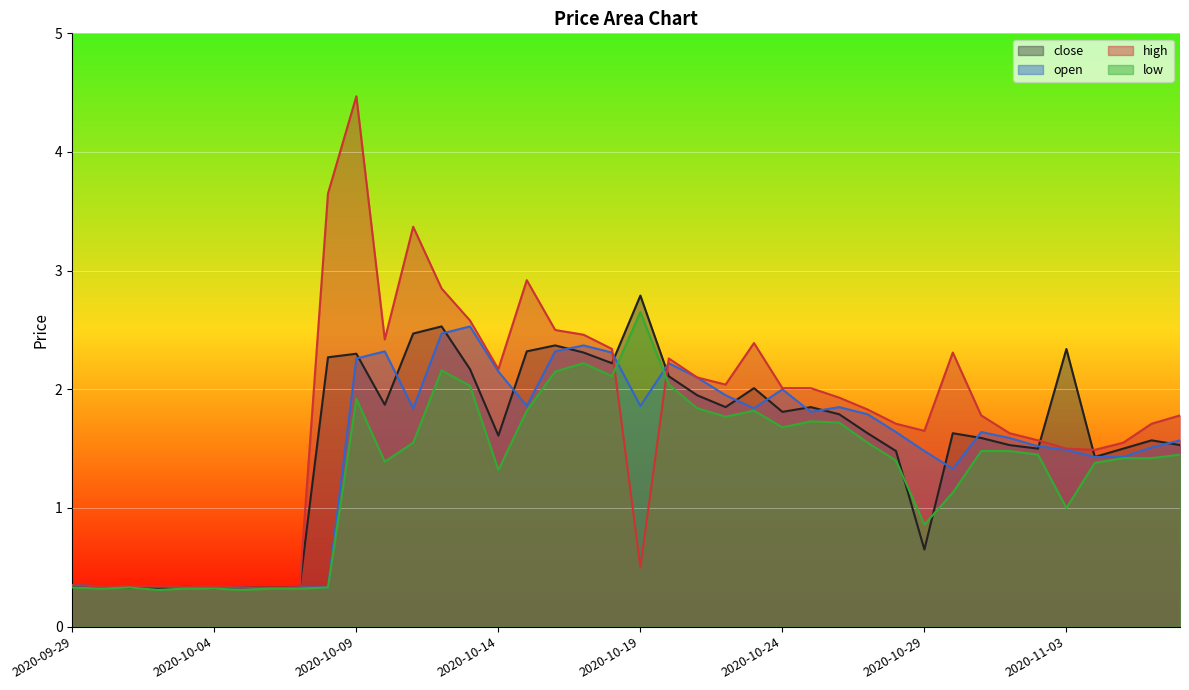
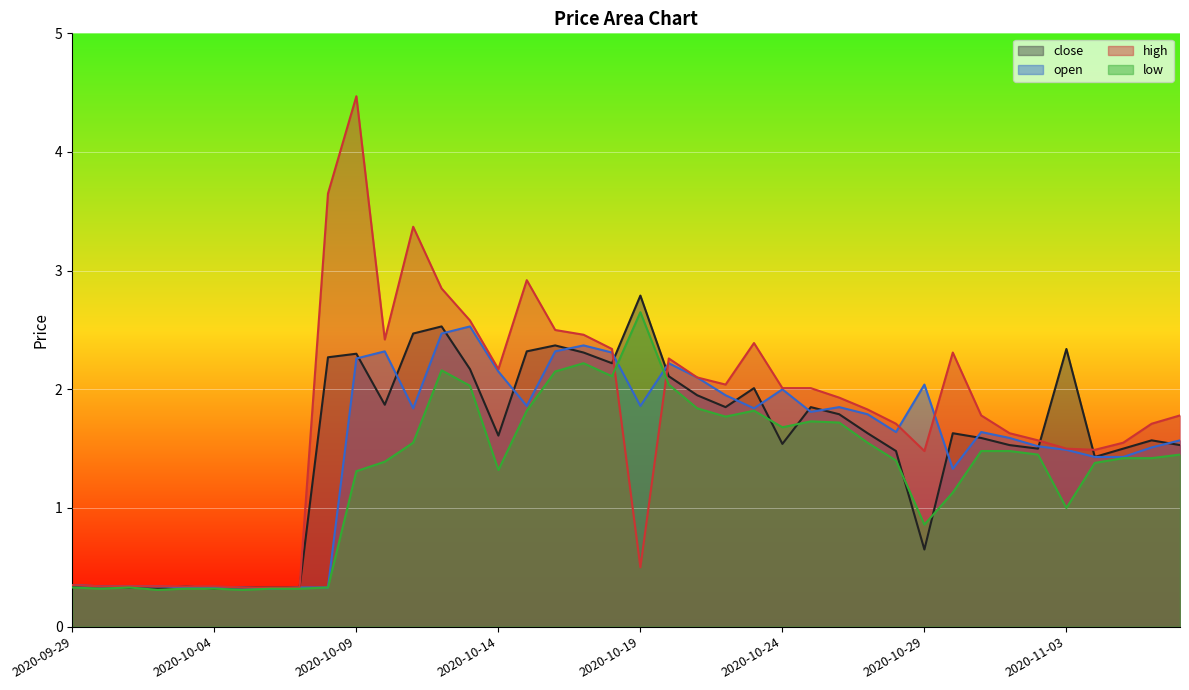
low, 2020-10-09: 1.92 -> 1.31
close, 2020-10-24: 1.81 -> 1.54
open, 2020-10-29: 1.48 -> 2.04
high, 2020-10-29: 1.65 -> 1.48
